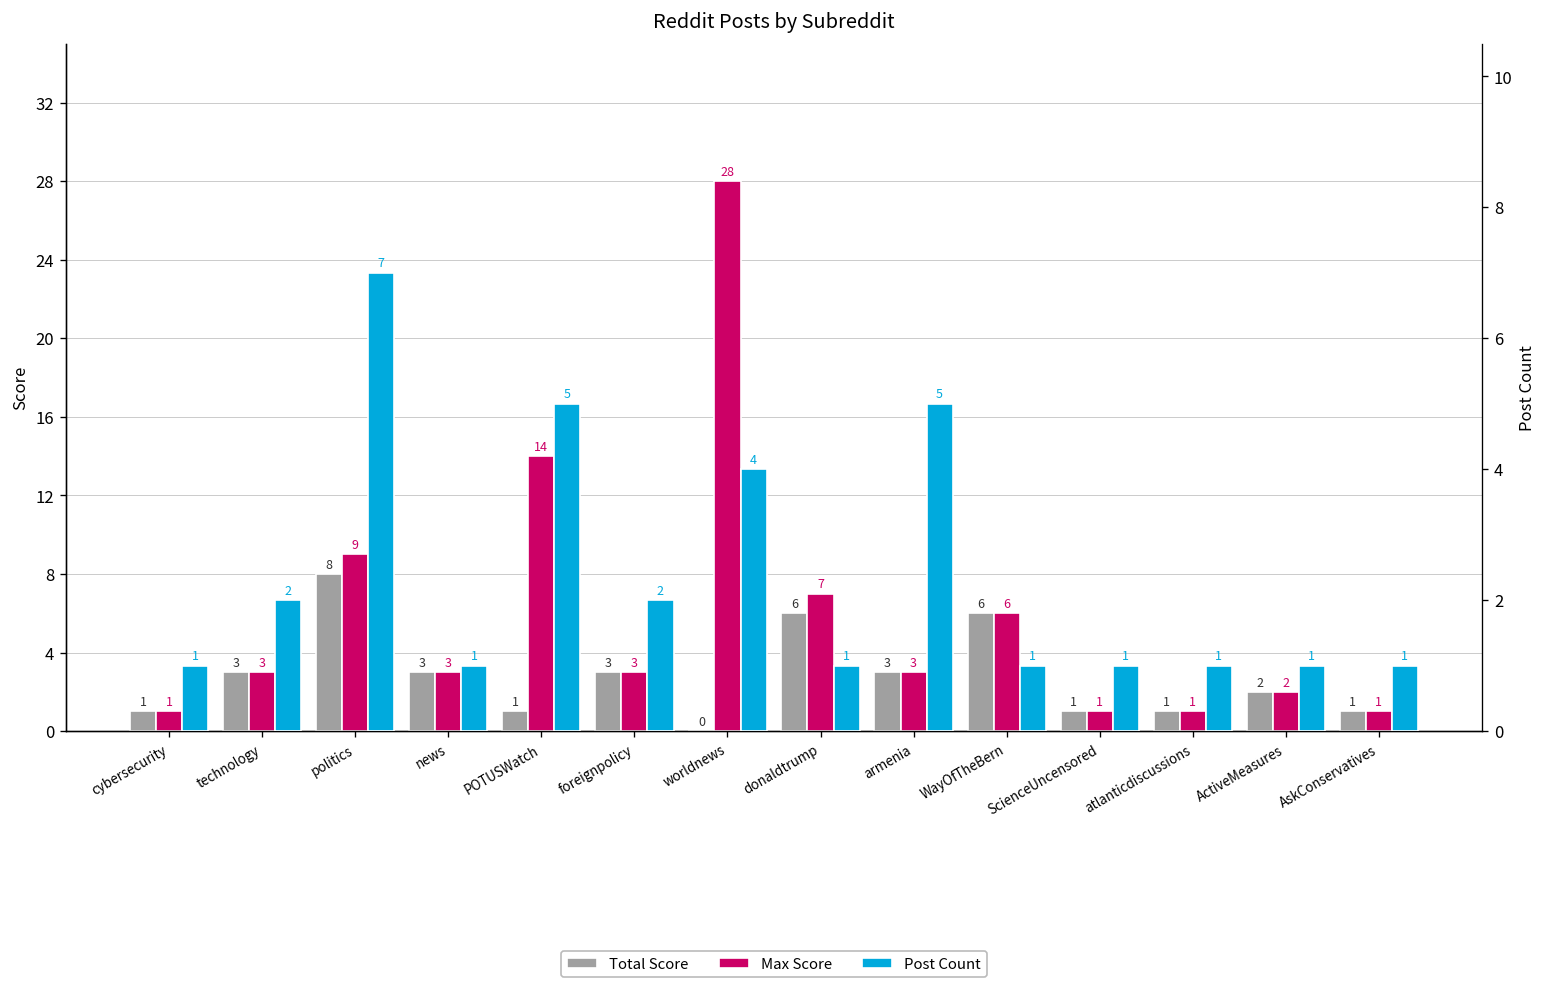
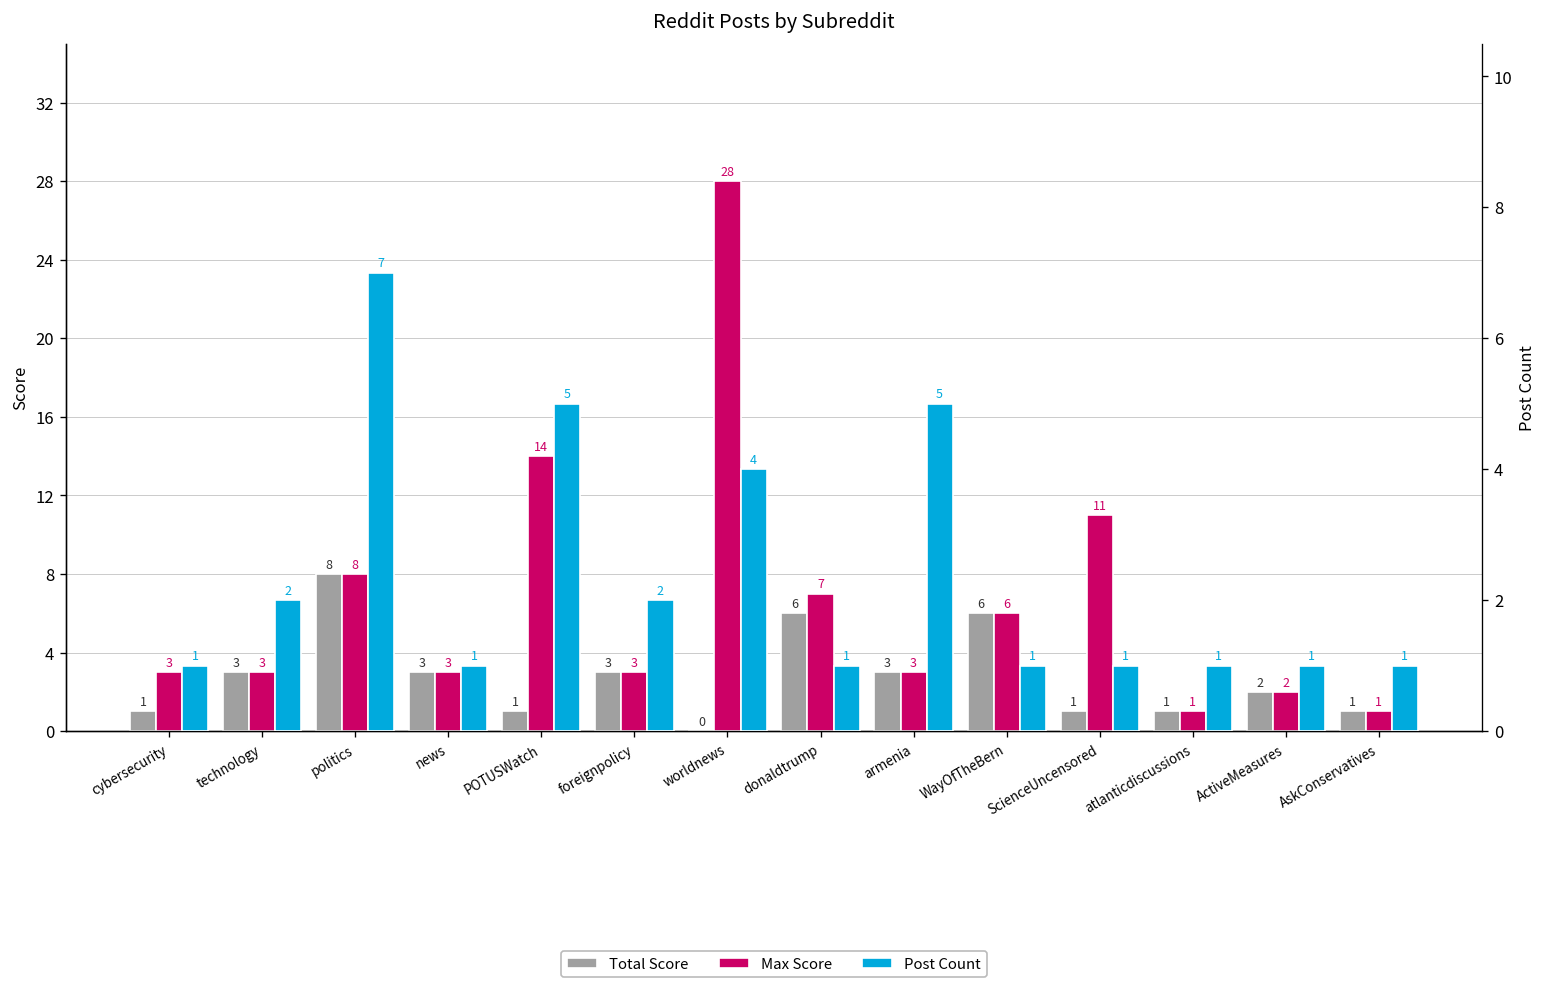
Max Score, cybersecurity: 1 -> 3
Max Score, politics: 9 -> 8
Max Score, ScienceUncensored: 1 -> 11
